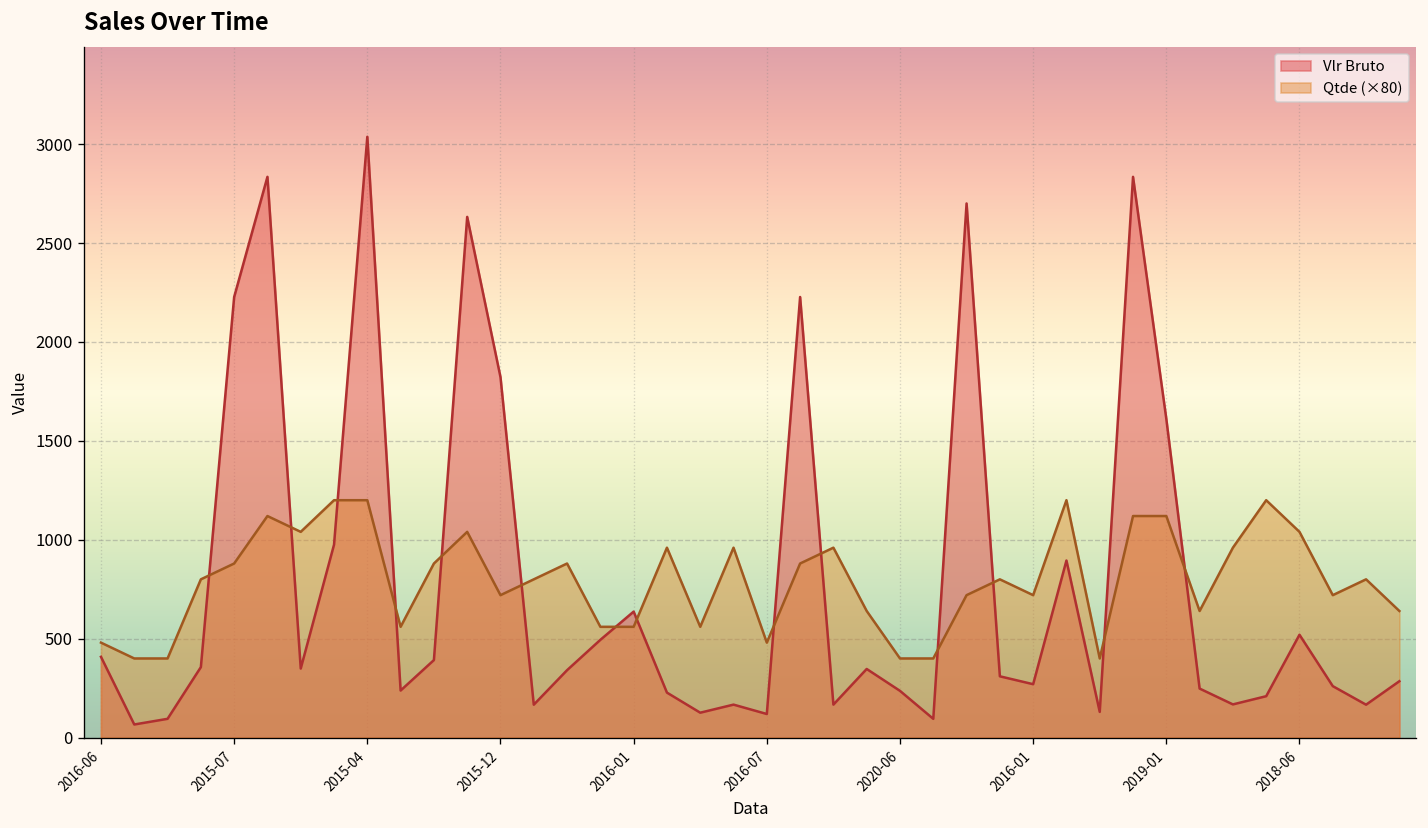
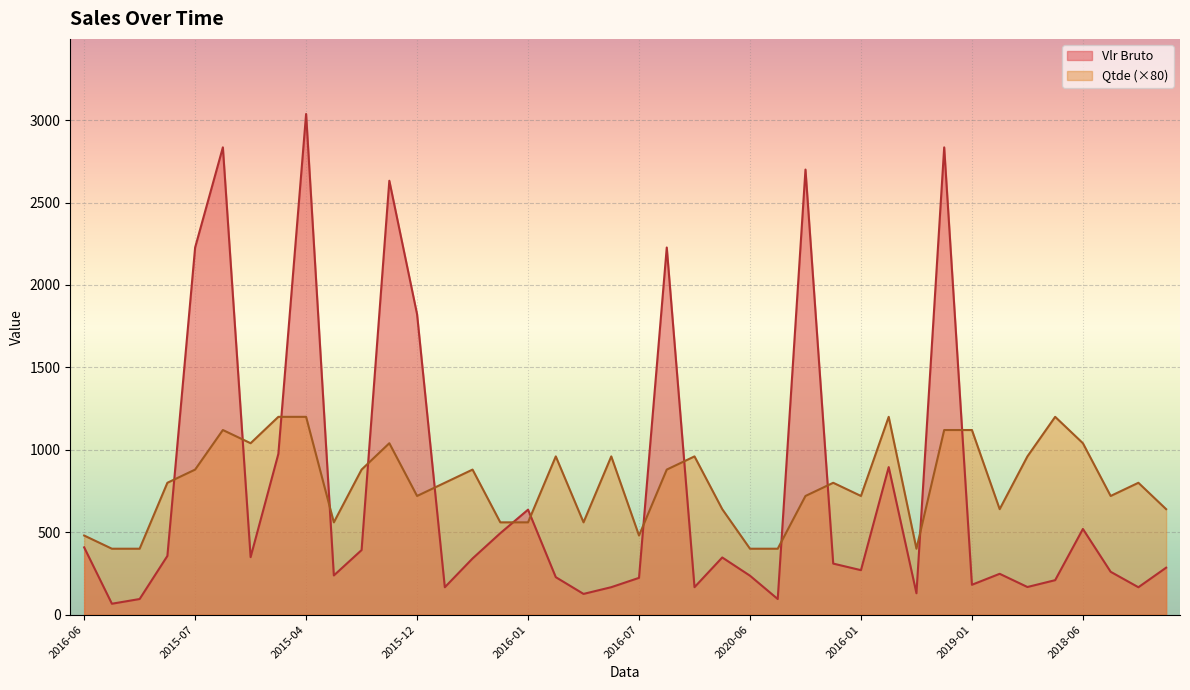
Vlr Bruto, 2016-07: 120 -> 220
Vlr Bruto, 2019-01: 1610 -> 180
